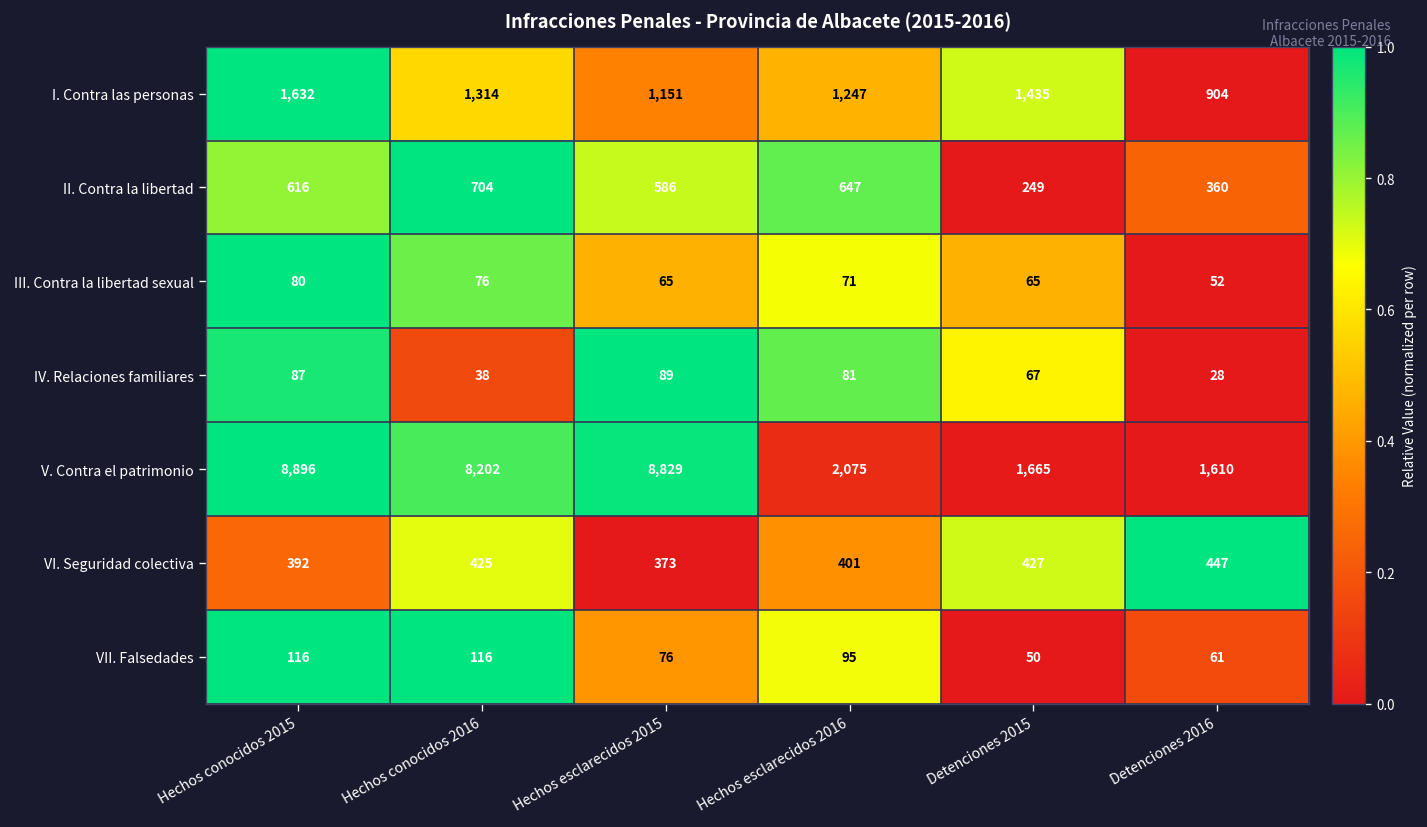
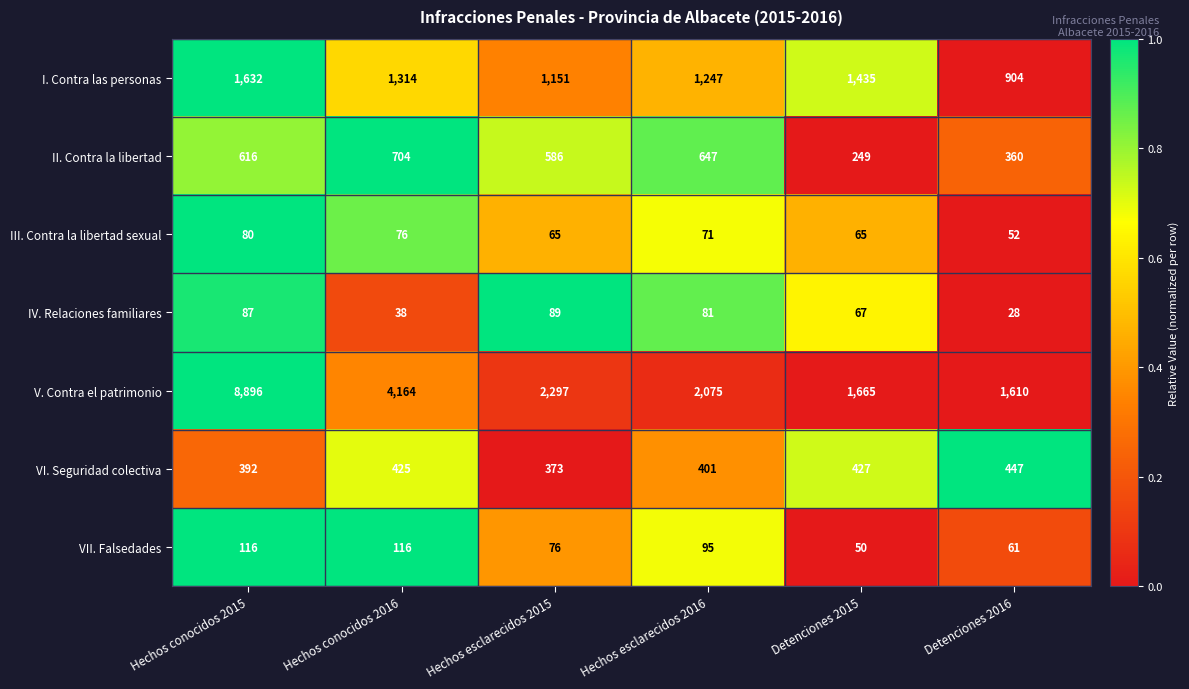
V. Contra el patrimonio, Hechos conocidos 2016: 8,202 -> 4,164
V. Contra el patrimonio, Hechos esclarecidos 2015: 8,829 -> 2,297
